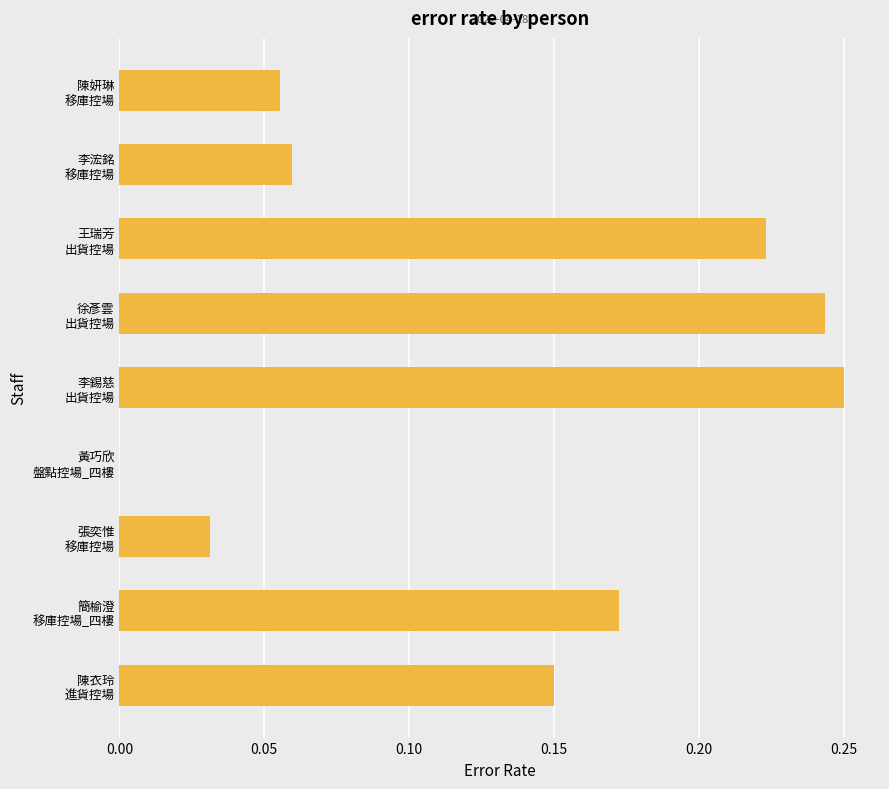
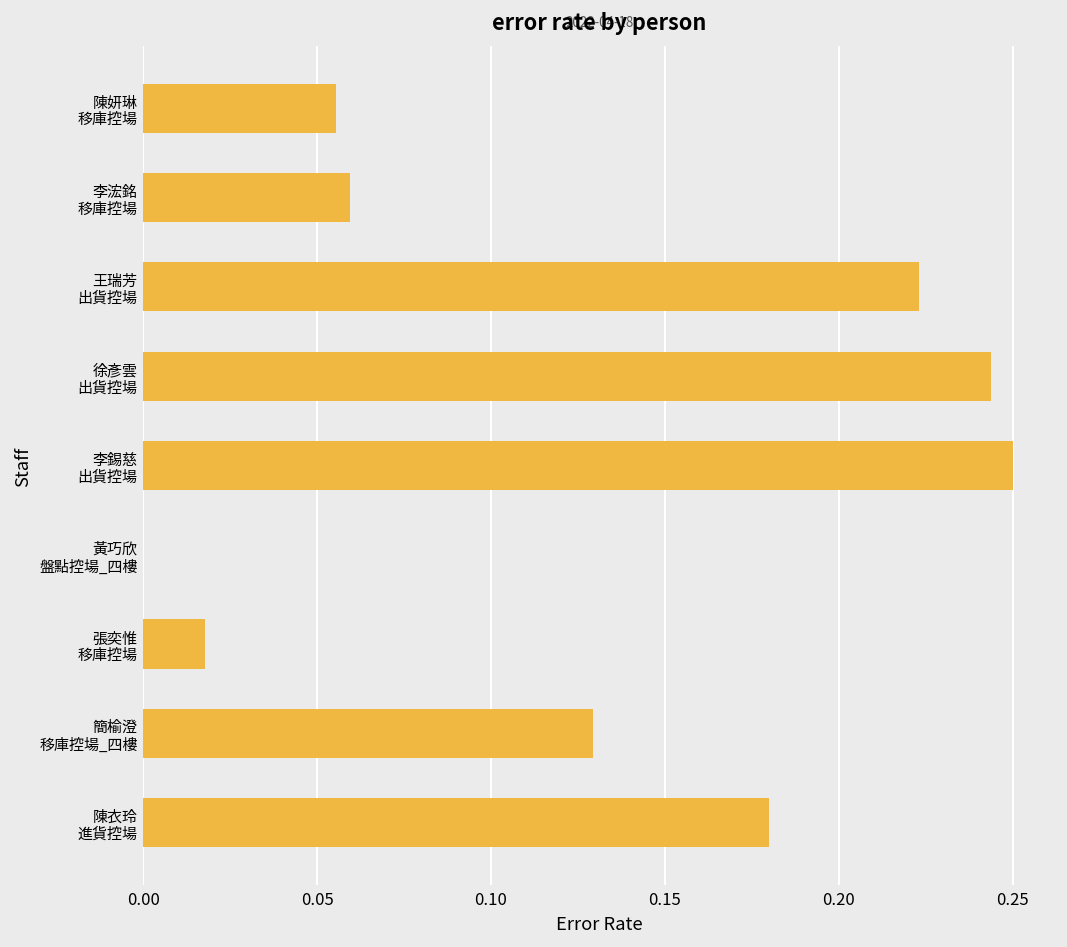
張奕惟 移庫控場: 0.031 -> 0.018
簡榆澄 移庫控場_四樓: 0.172 -> 0.129
陳衣玲 進貨控場: 0.15 -> 0.18
